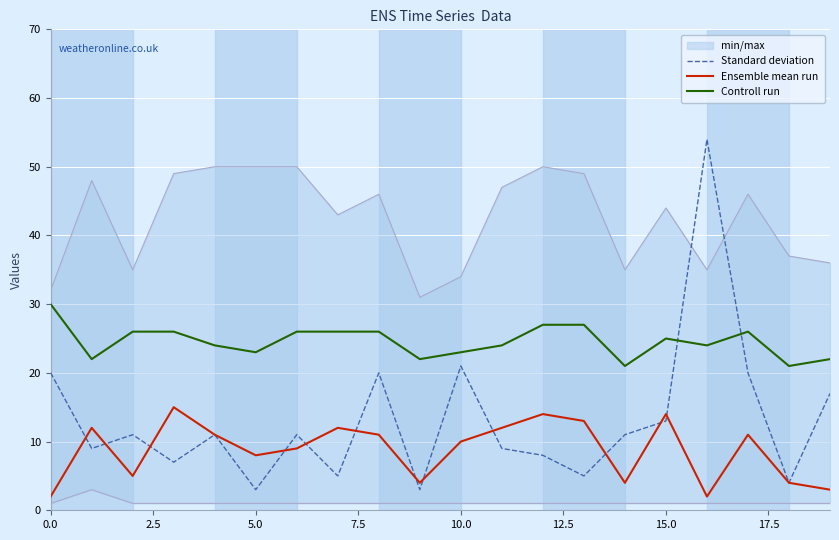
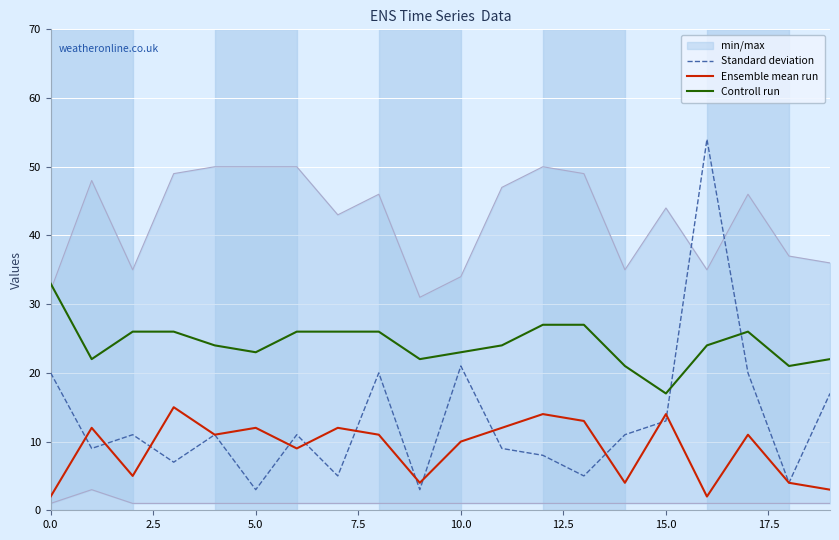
Controll run, 0.0: 30 -> 33
Ensemble mean run, 5.0: 8 -> 12
Controll run, 15.0: 25 -> 17
